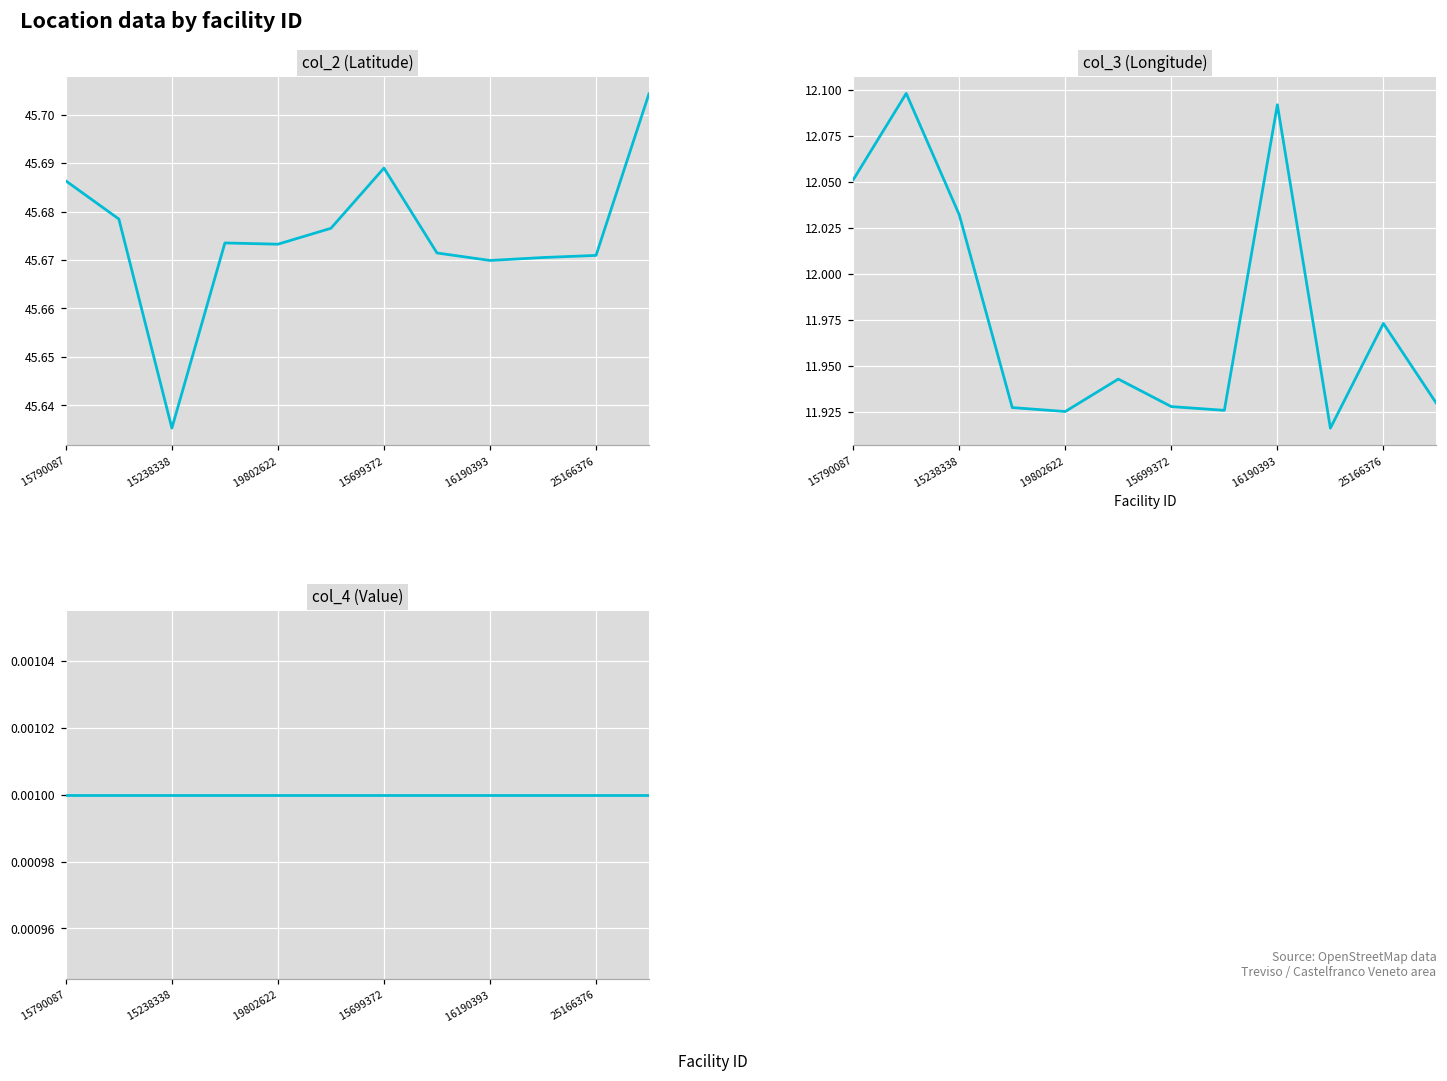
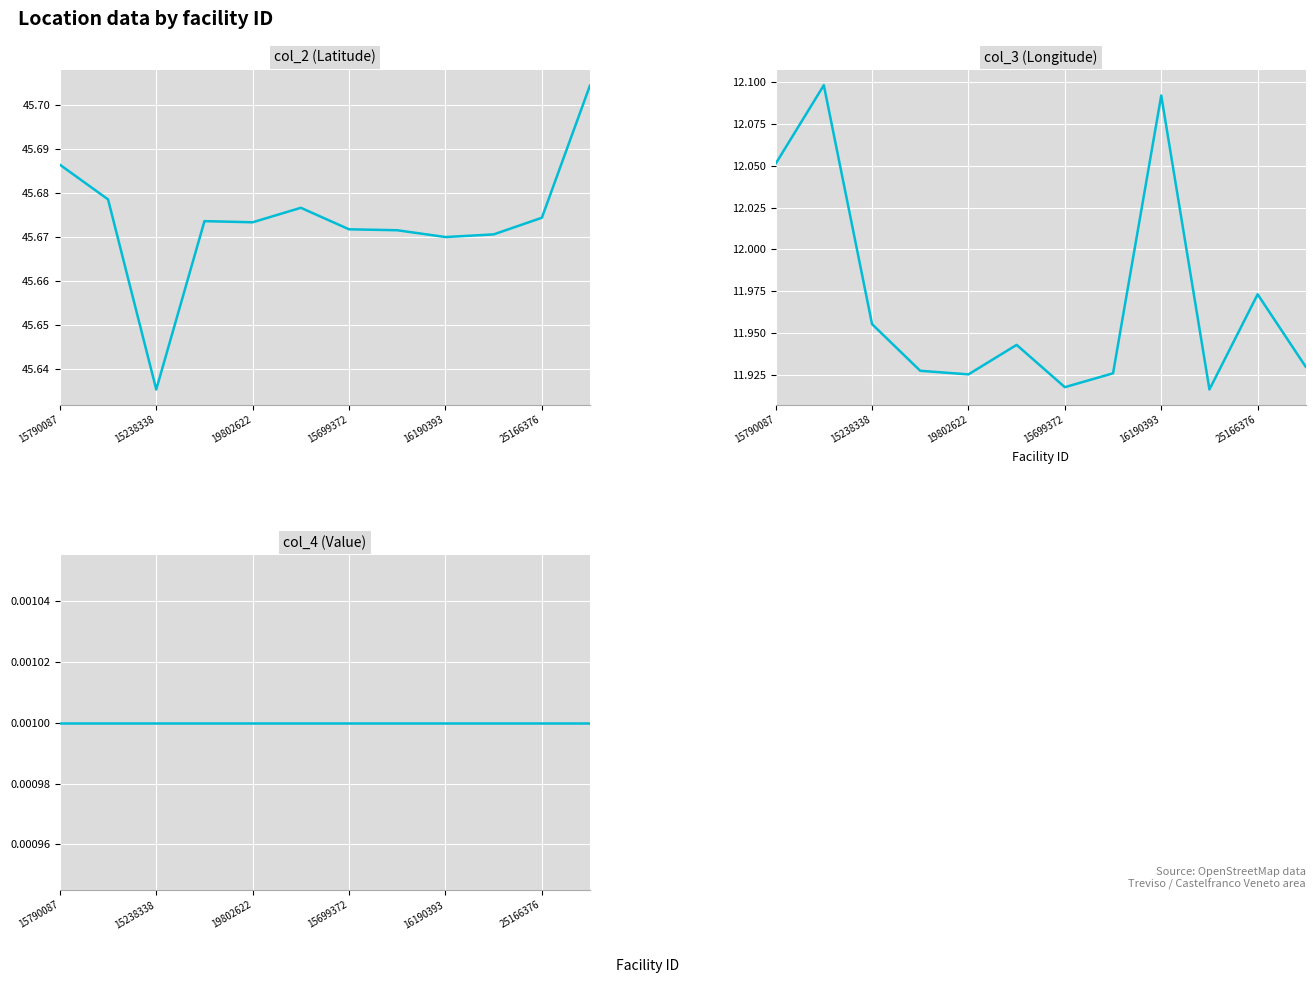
col_2 (Latitude), 15699372: 45.689 -> 45.672
col_2 (Latitude), 25166376: 45.671 -> 45.674
col_3 (Longitude), 15238338: 12.032 -> 11.955
col_3 (Longitude), 15699372: 11.928 -> 11.918
